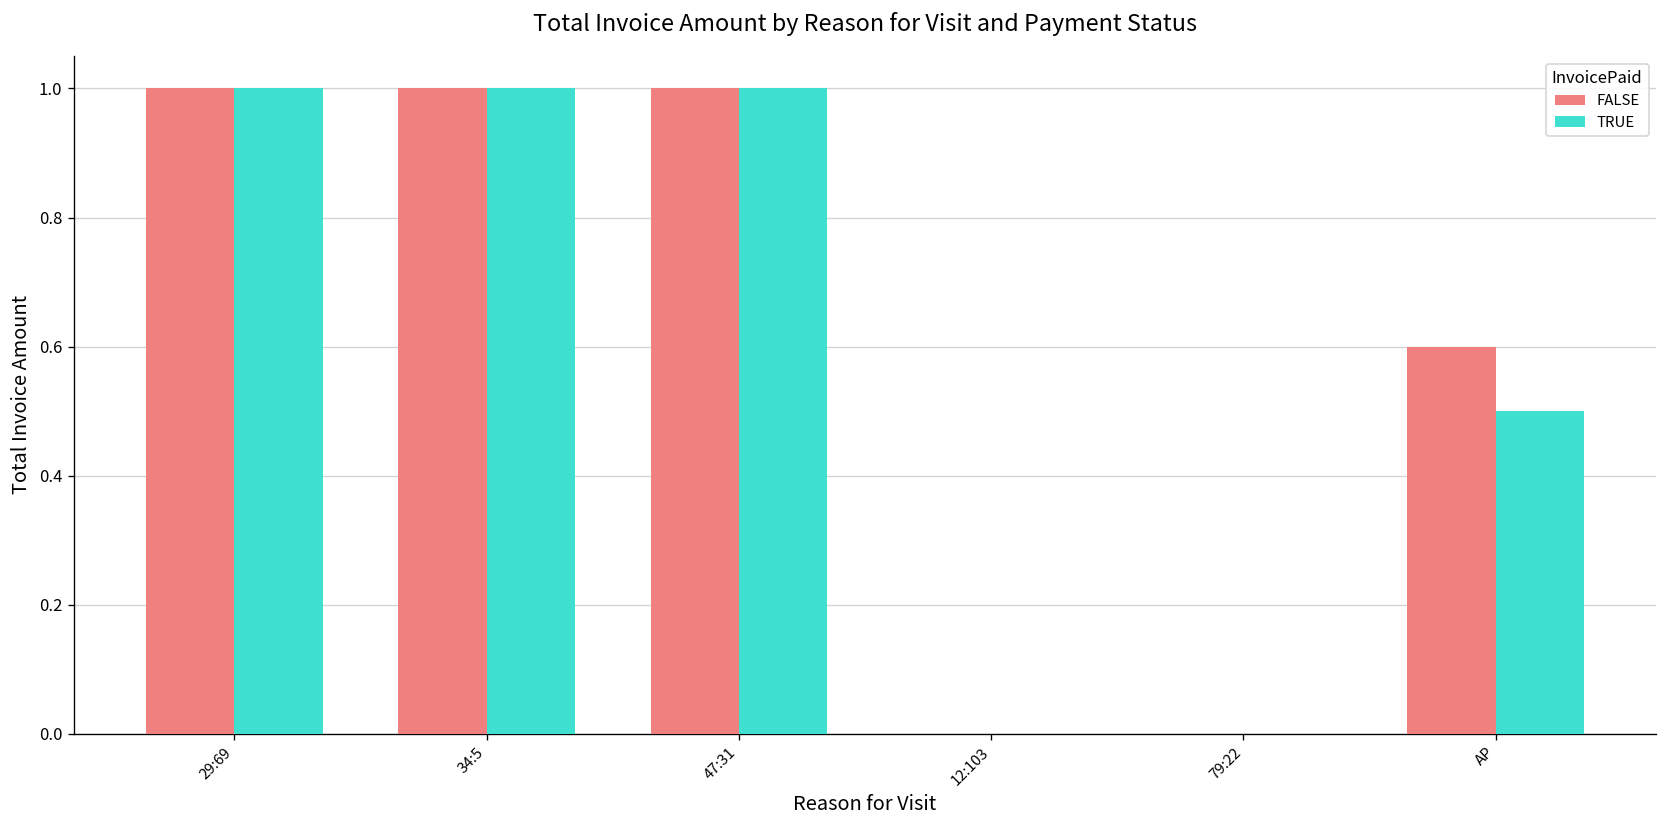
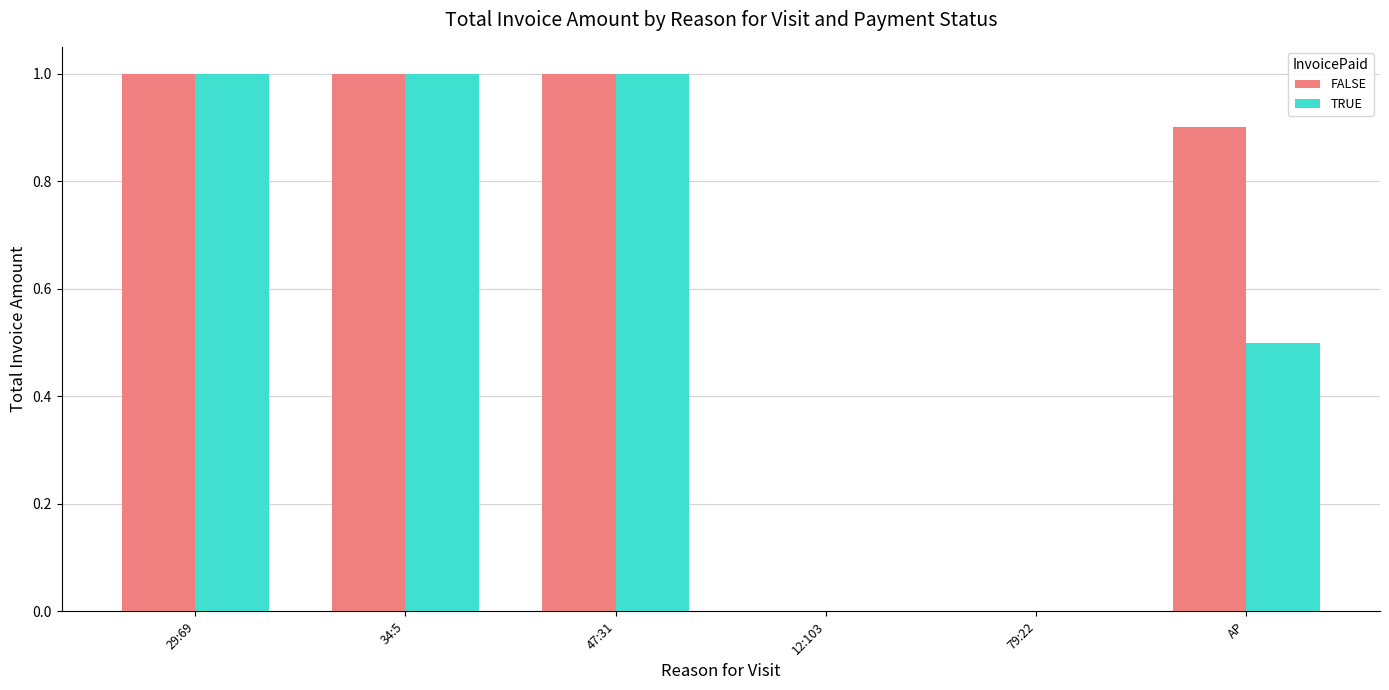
FALSE, AP: 0.6 -> 0.9
